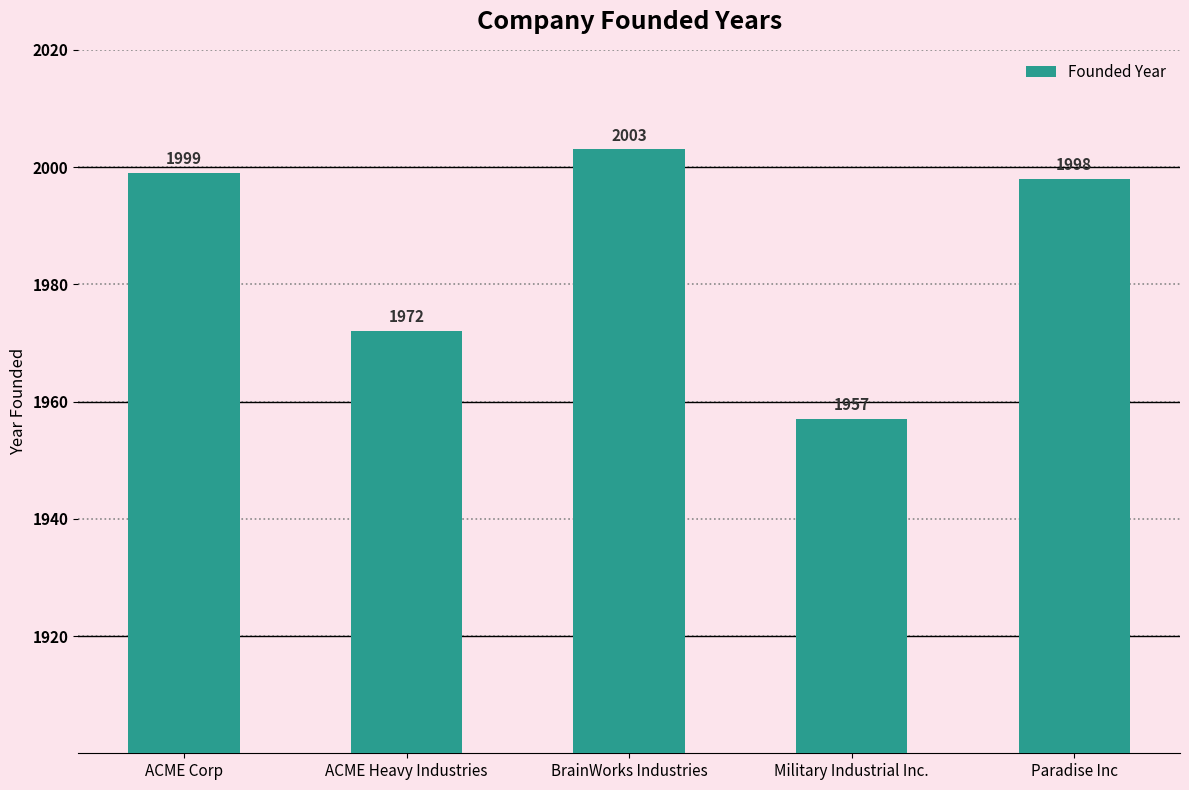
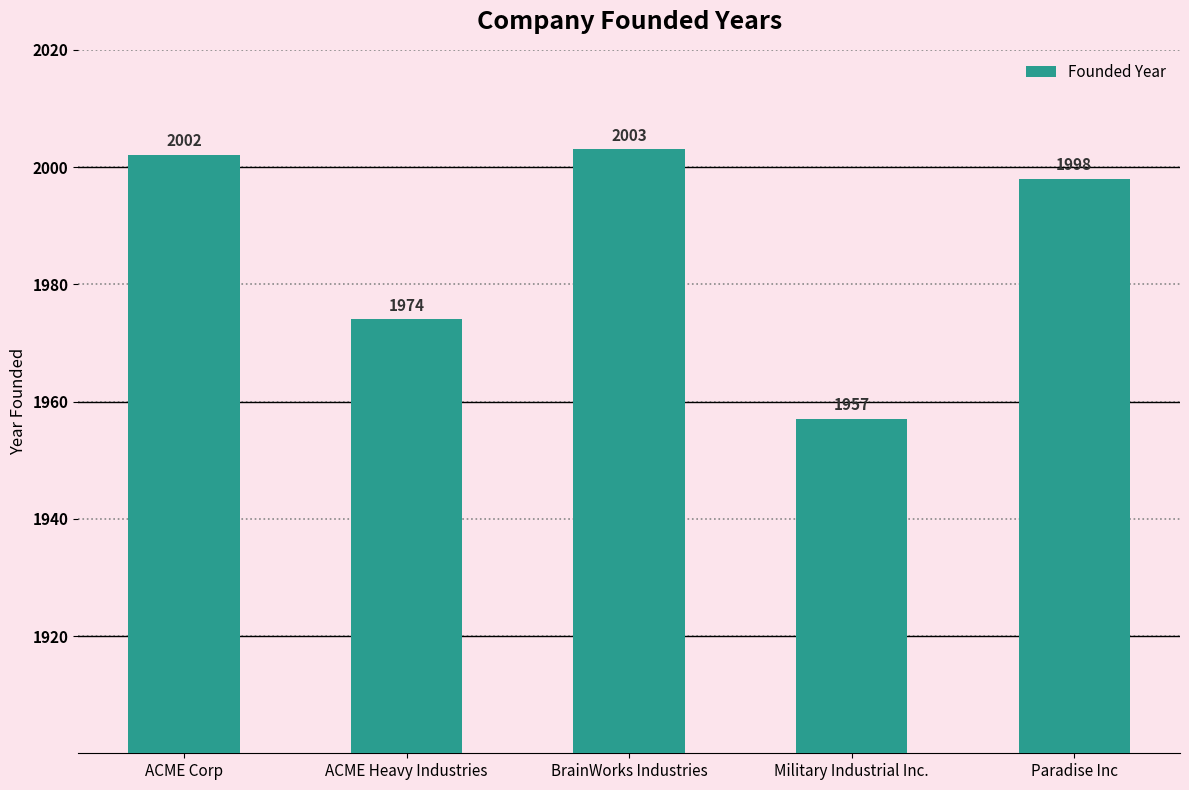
ACME Corp: 1999 -> 2002
ACME Heavy Industries: 1972 -> 1974
